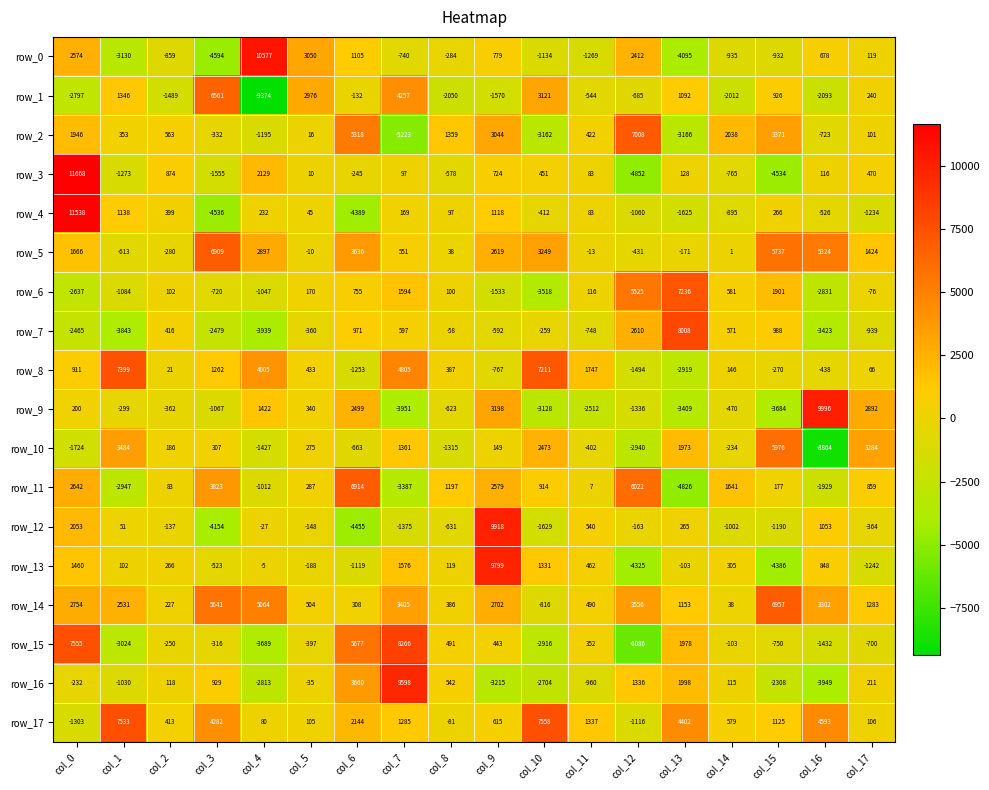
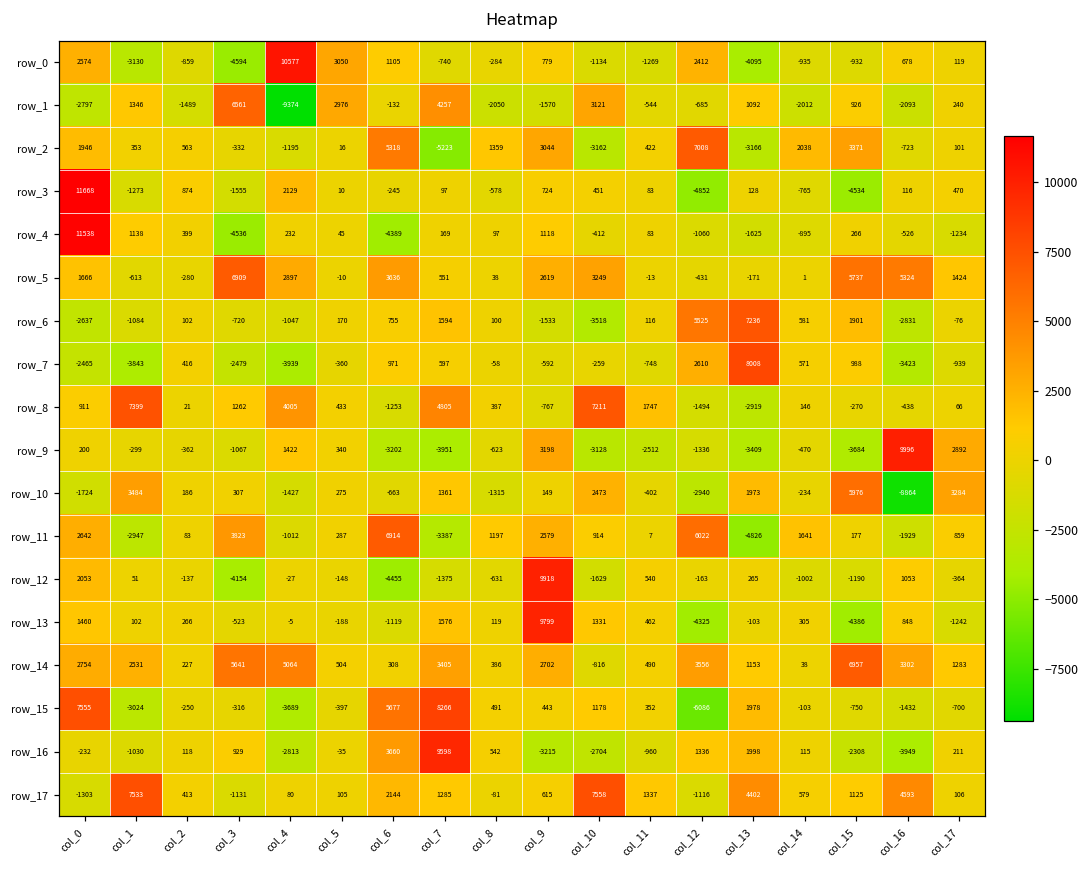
row_9, col_6: 2499 -> -3202
row_15, col_10: -2916 -> 1178
row_17, col_3: 4282 -> -1131
